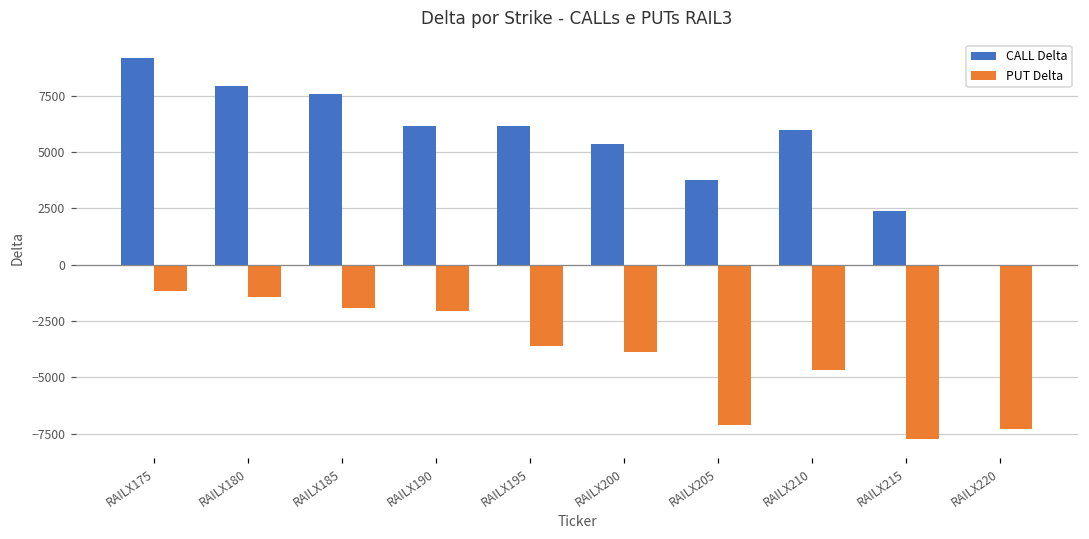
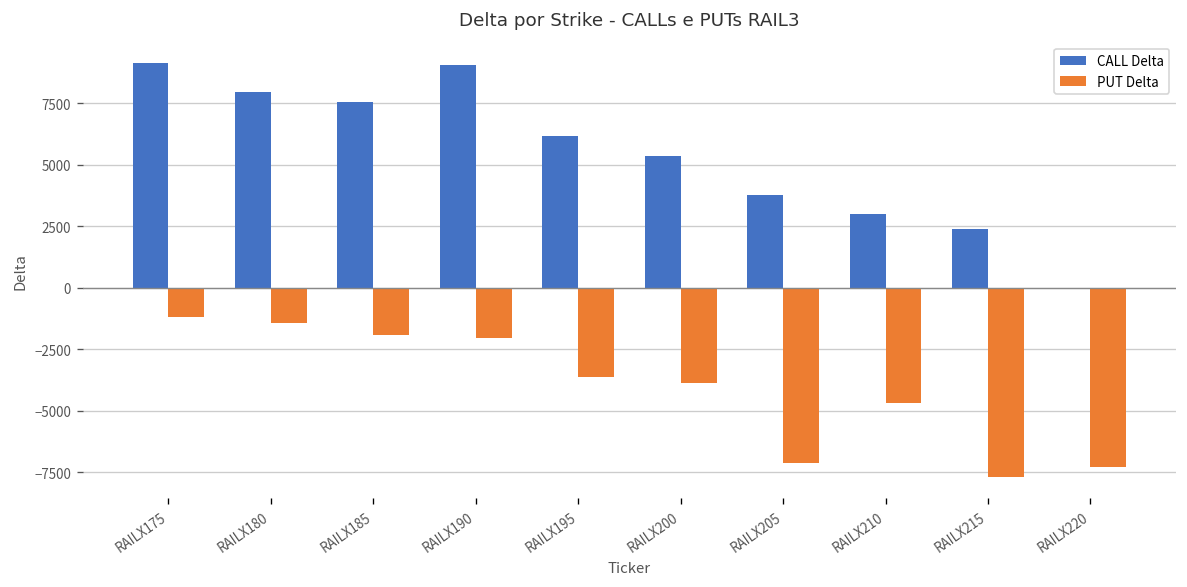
CALL Delta, RAILX190: 6100 -> 9100
CALL Delta, RAILX210: 6000 -> 3000
